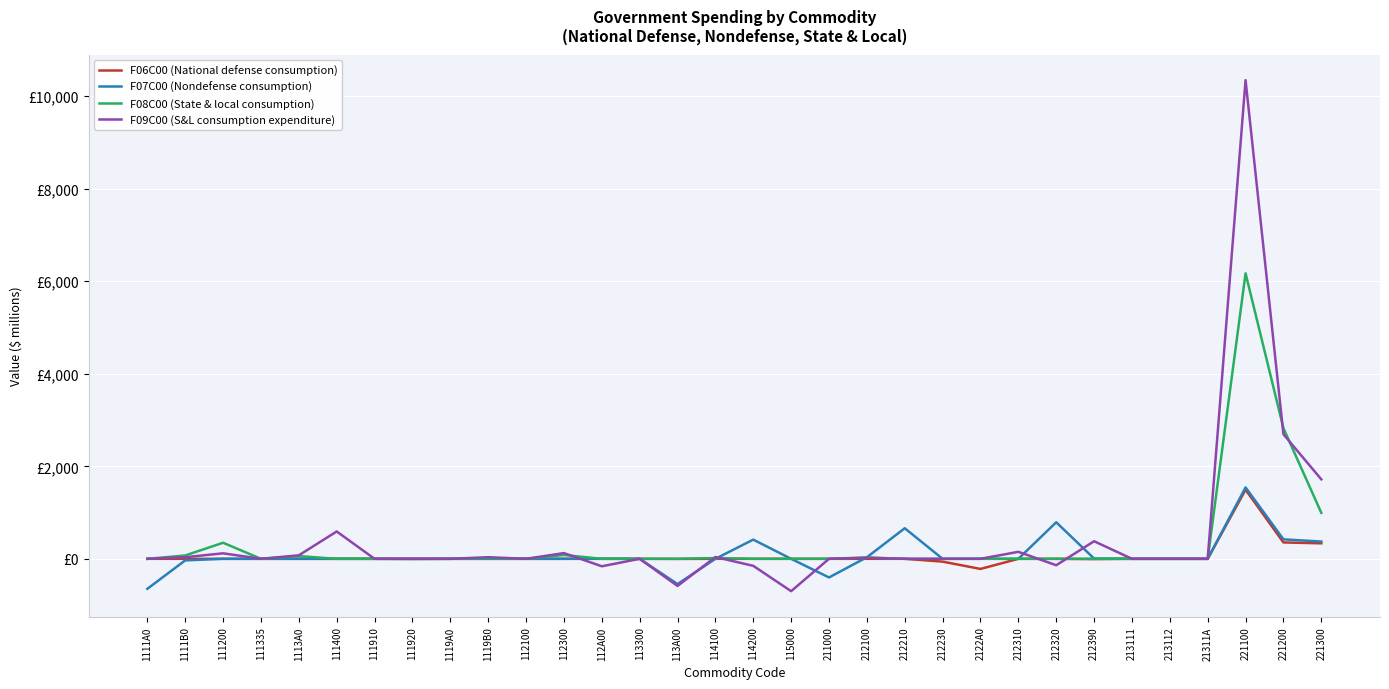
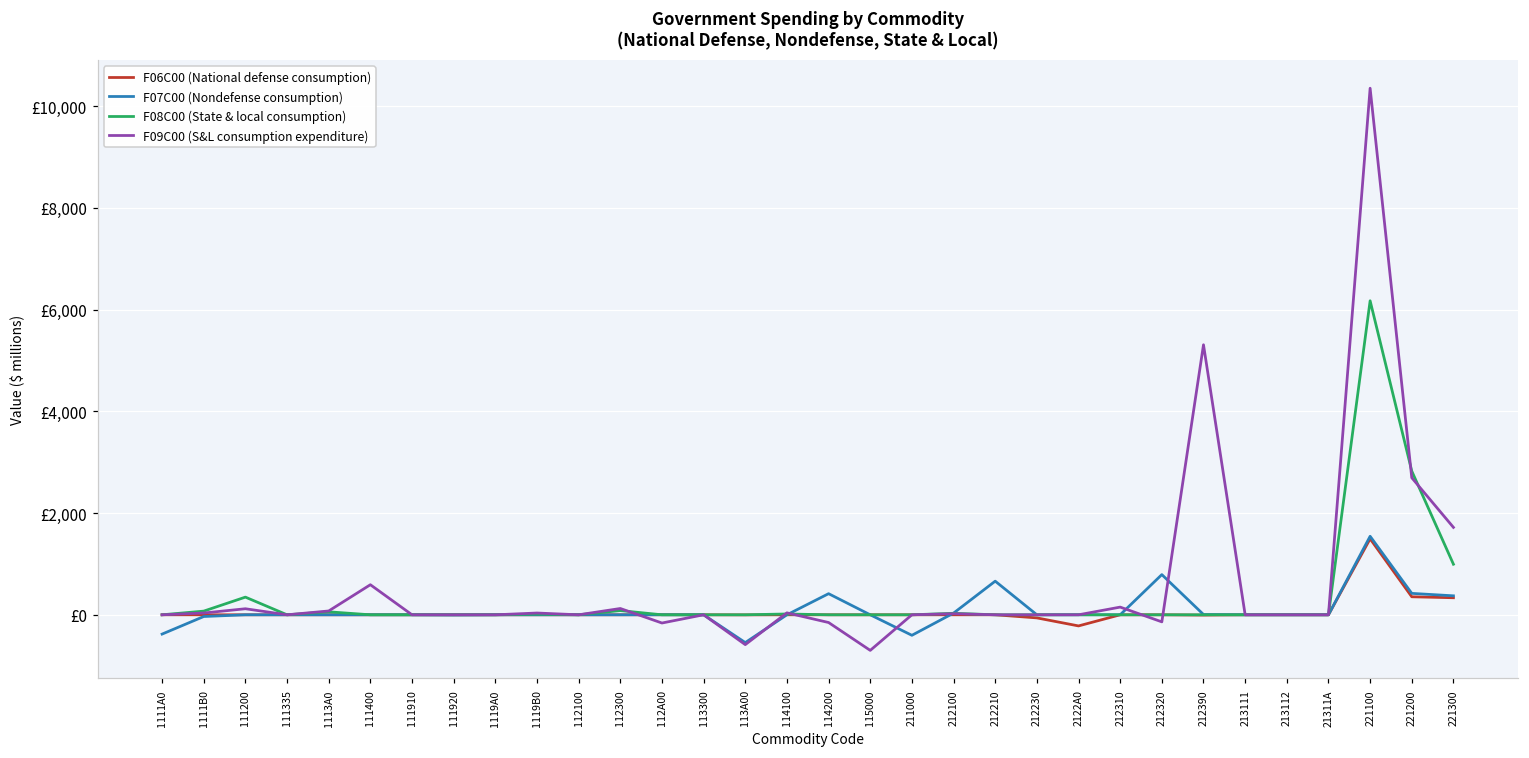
F07C00 (Nondefense consumption), 1111A0: £-600 -> £-400
F09C00 (S&L consumption expenditure), 212390: £400 -> £5,300
